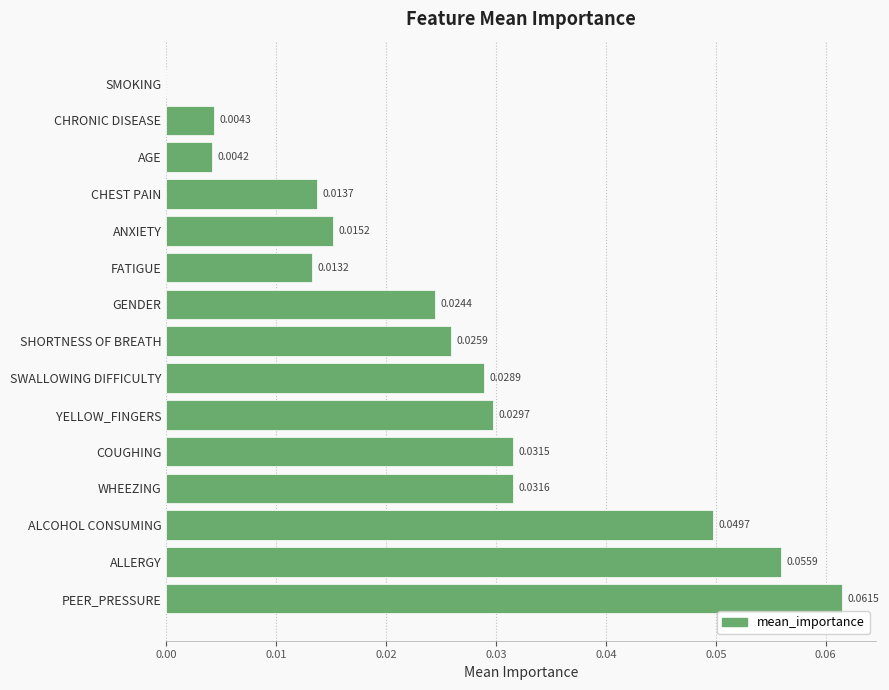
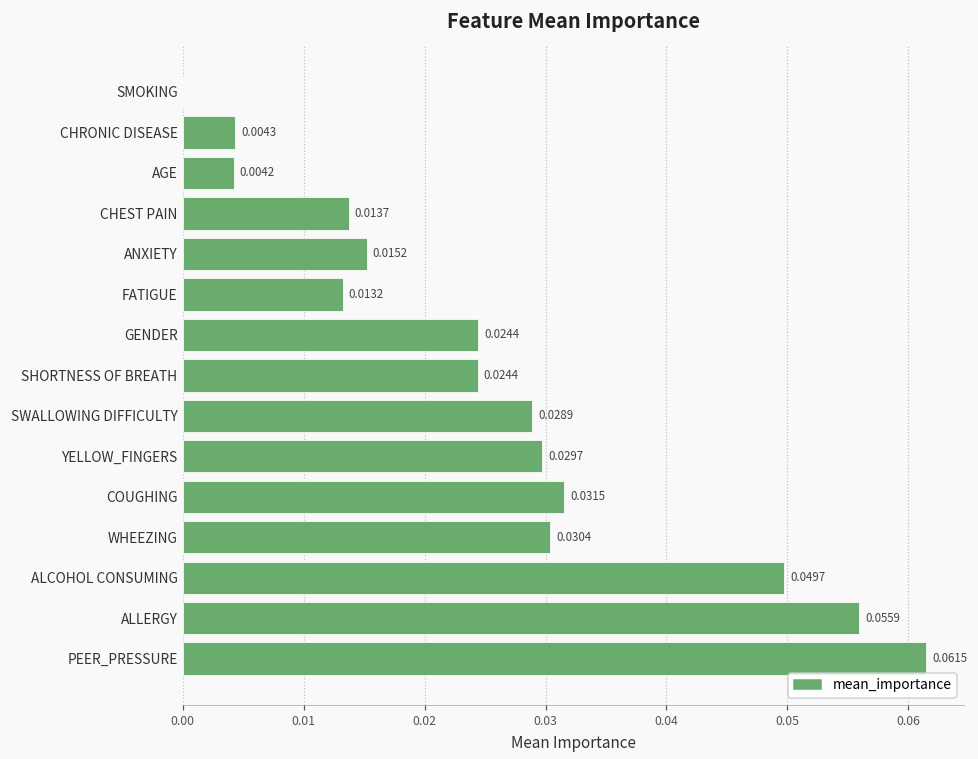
SHORTNESS OF BREATH: 0.0259 -> 0.0244
WHEEZING: 0.0316 -> 0.0304
